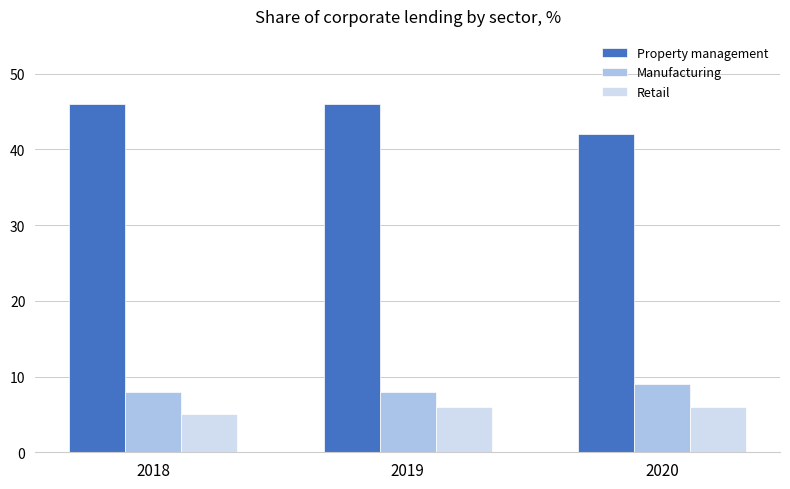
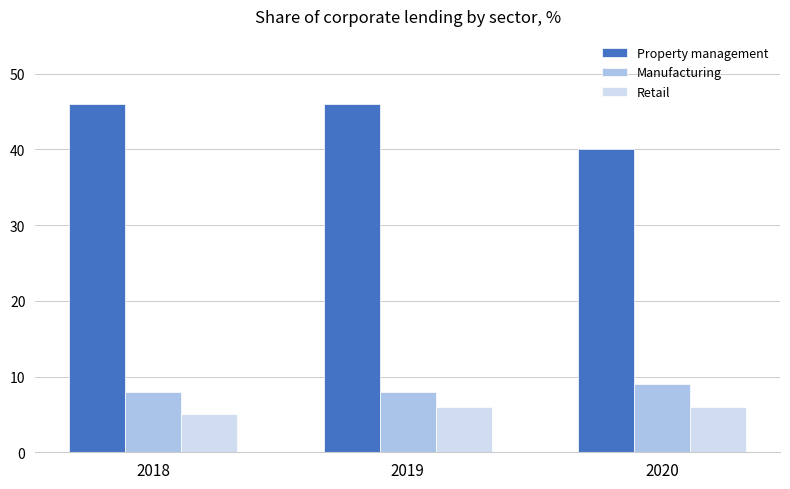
Property management, 2020: 42 -> 40
